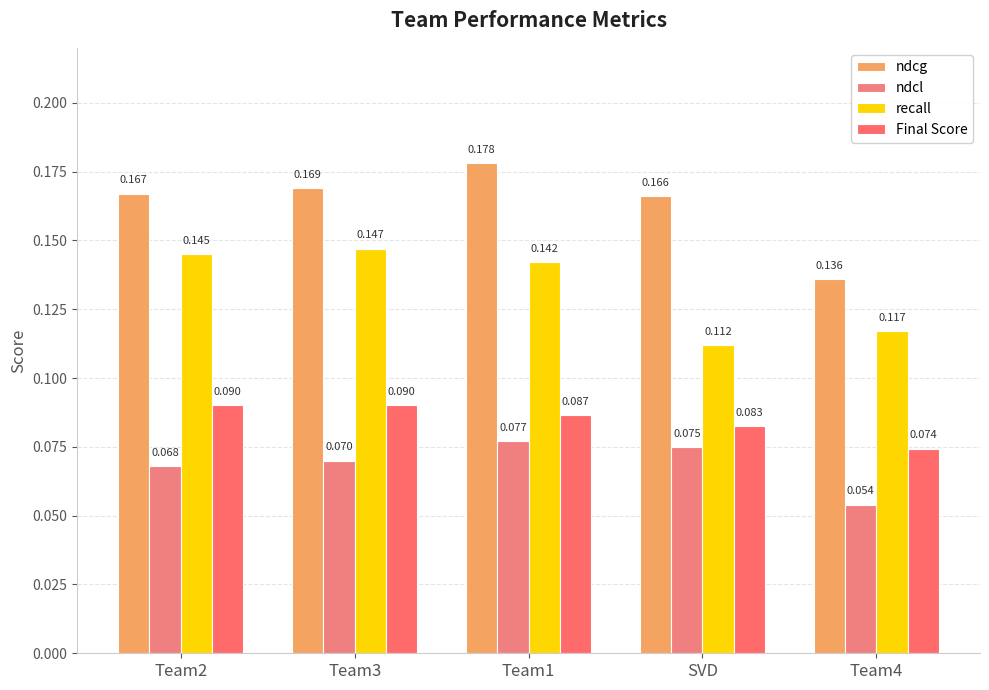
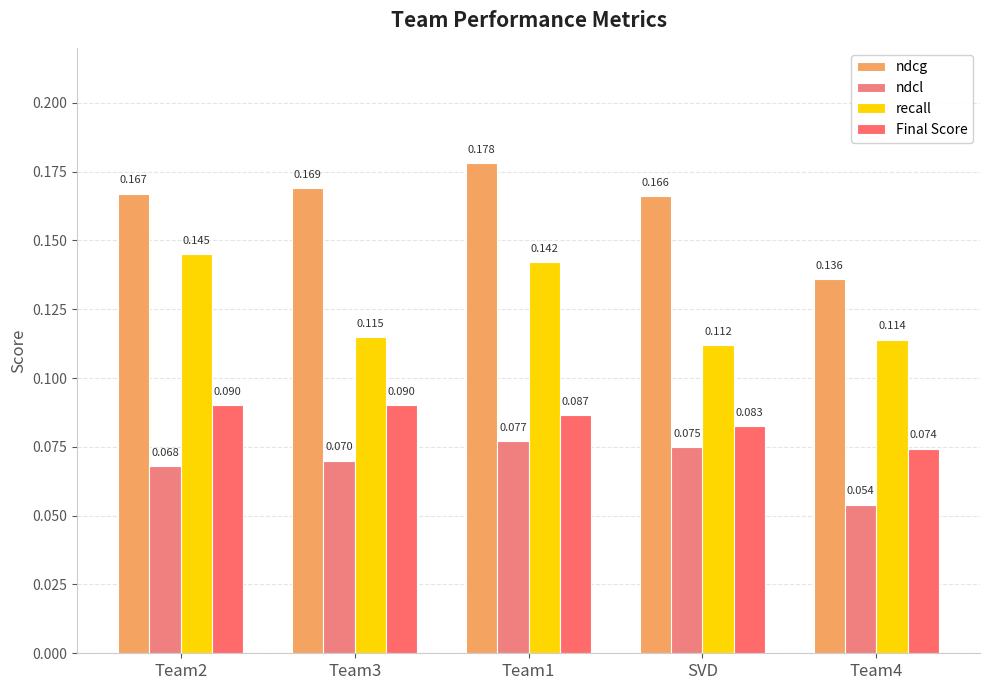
recall, Team3: 0.147 -> 0.115
recall, Team4: 0.117 -> 0.114
